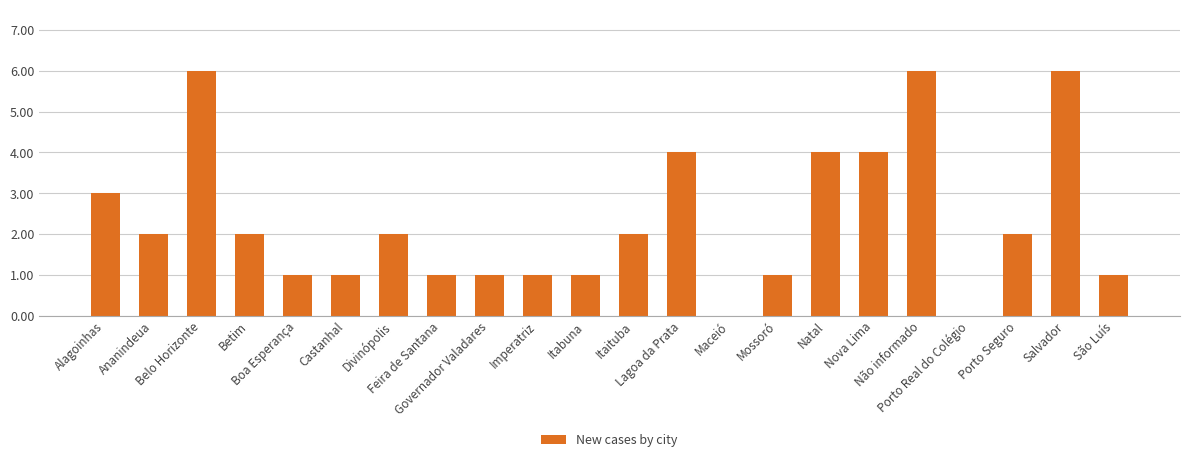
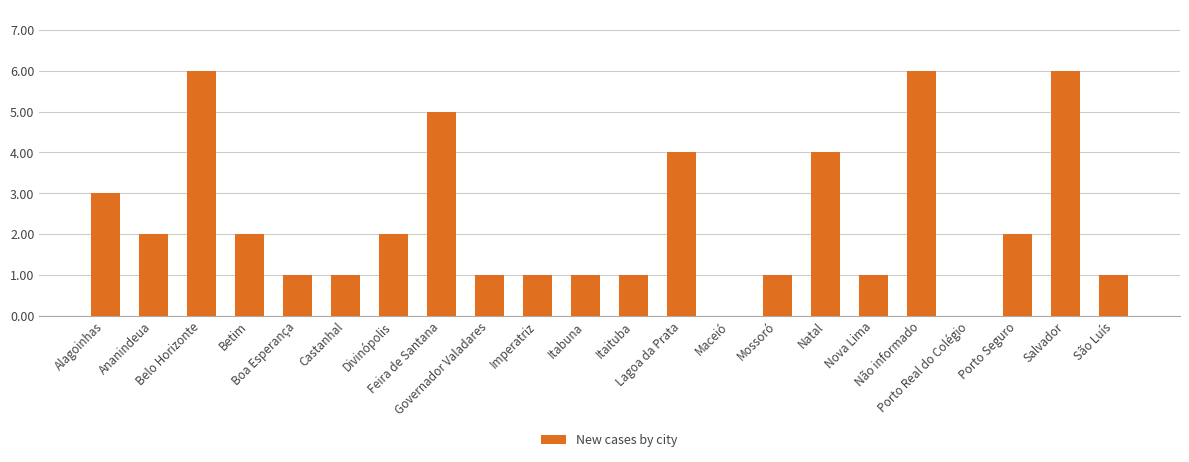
Feira de Santana: 1 -> 5
Itaituba: 2 -> 1
Nova Lima: 4 -> 1
